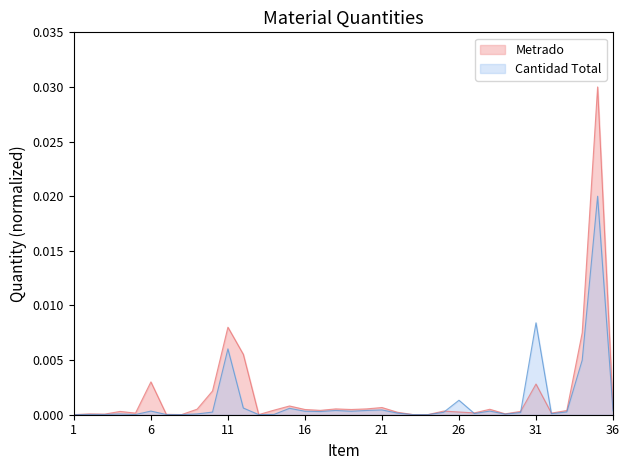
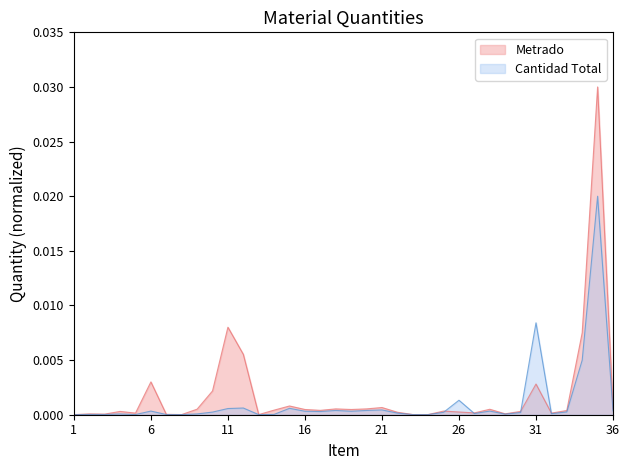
Cantidad Total, 11: 0.0060 -> 0.0006
